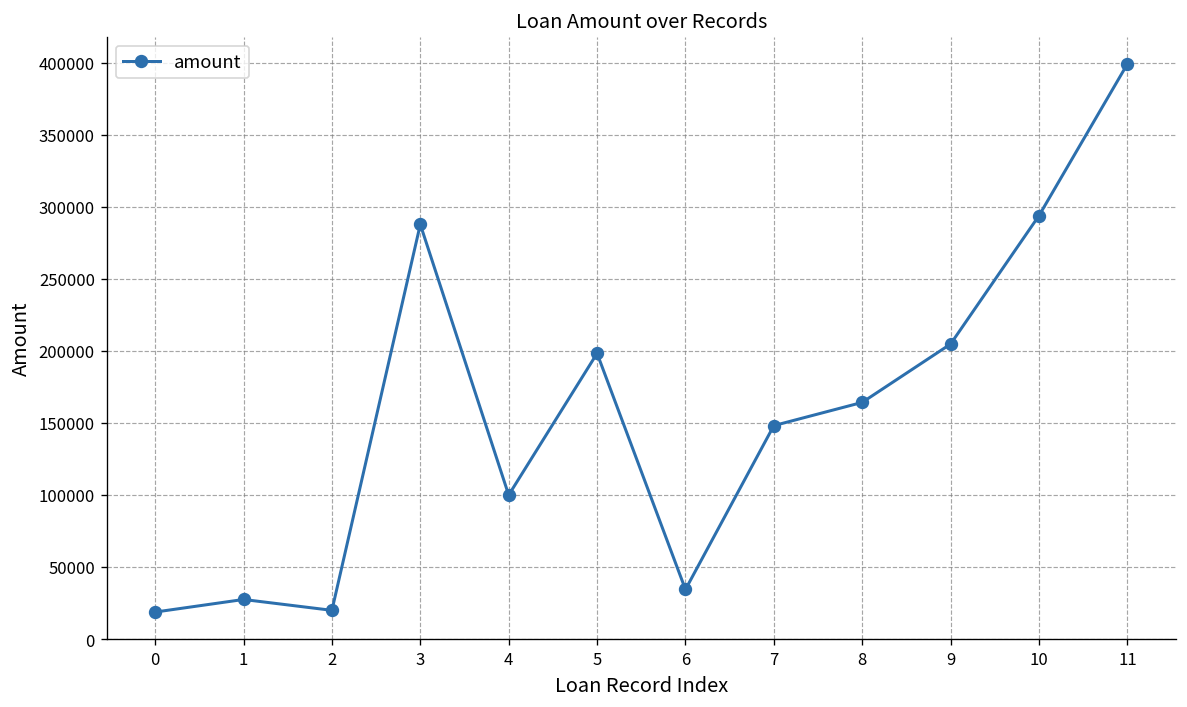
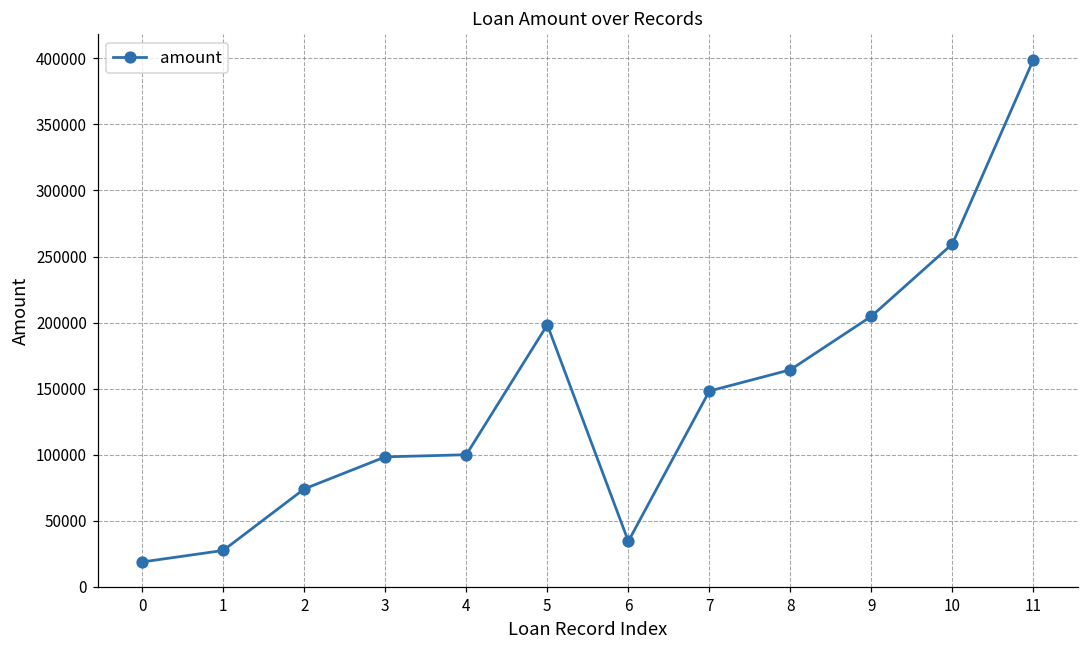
2: 20000 -> 74000
3: 288000 -> 98000
10: 294000 -> 260000
